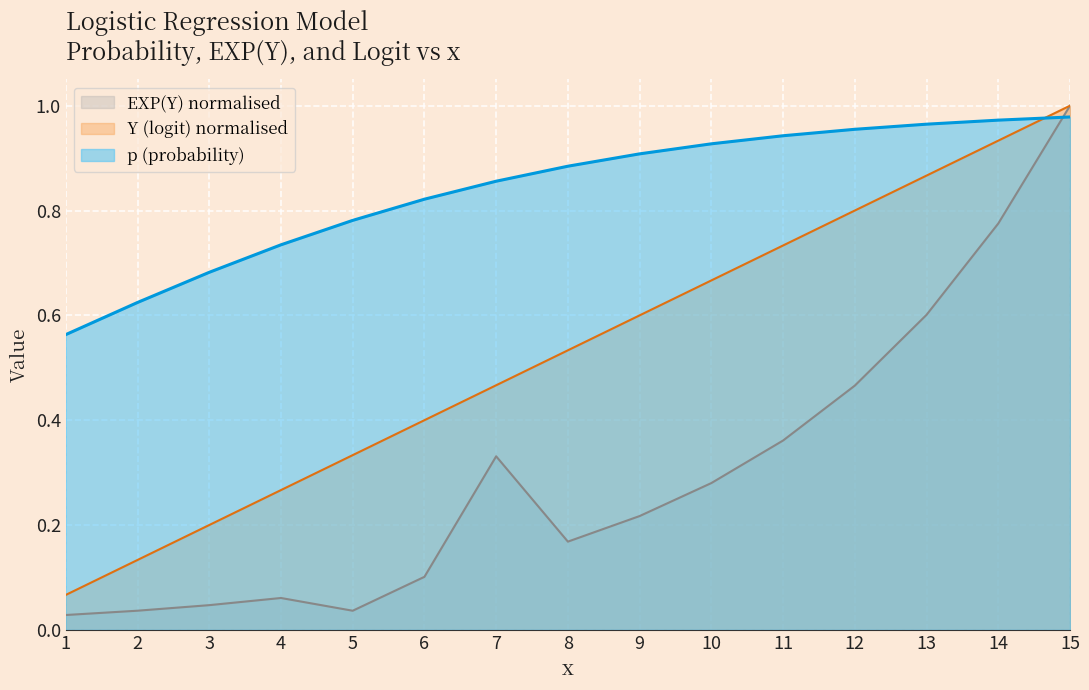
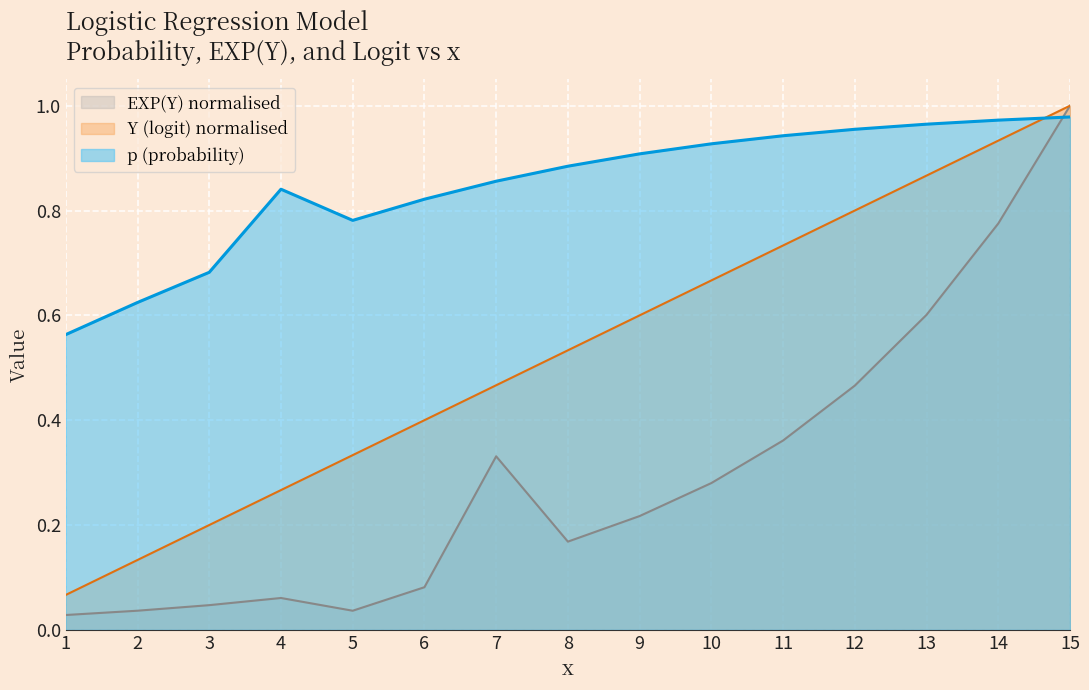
p (probability), 4: 0.73 -> 0.84
EXP(Y) normalised, 6: 0.10 -> 0.08
